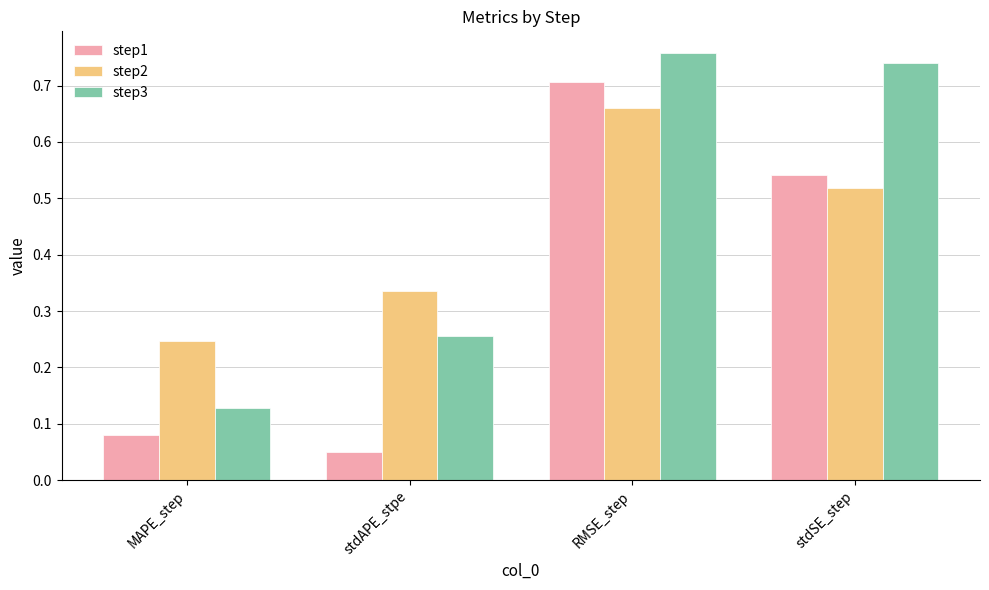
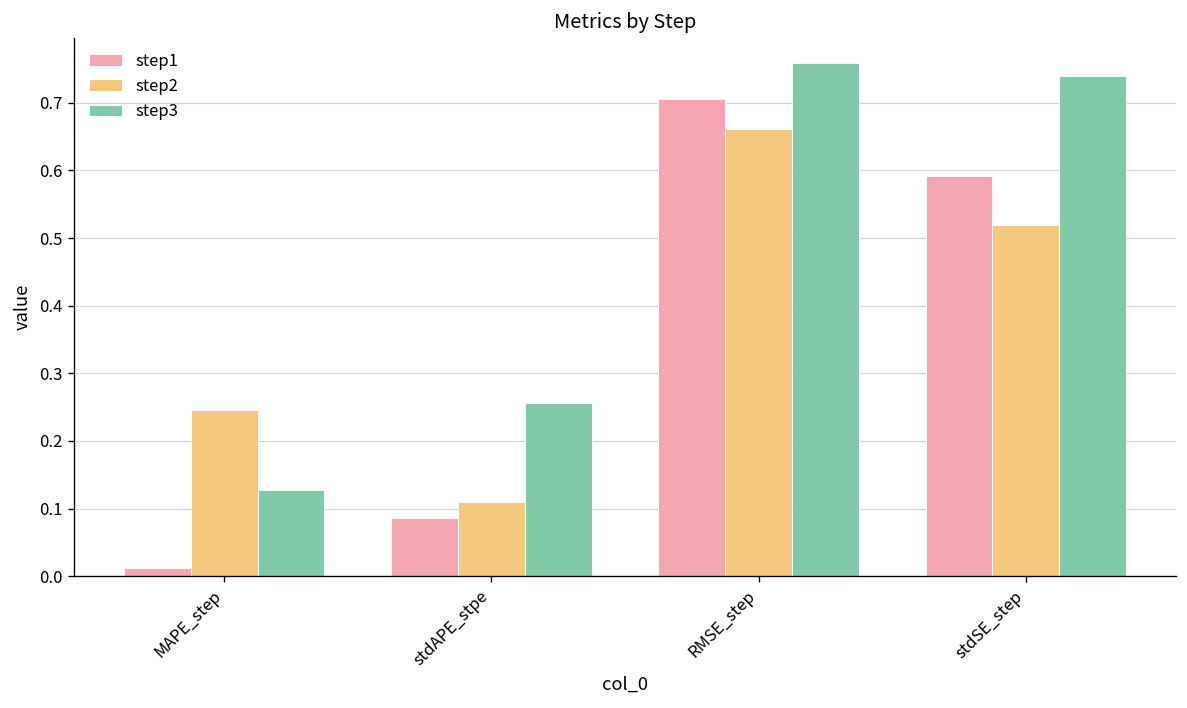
step1, MAPE_step: 0.08 -> 0.01
step1, stdAPE_stpe: 0.05 -> 0.09
step2, stdAPE_stpe: 0.34 -> 0.11
step1, stdSE_step: 0.54 -> 0.59
